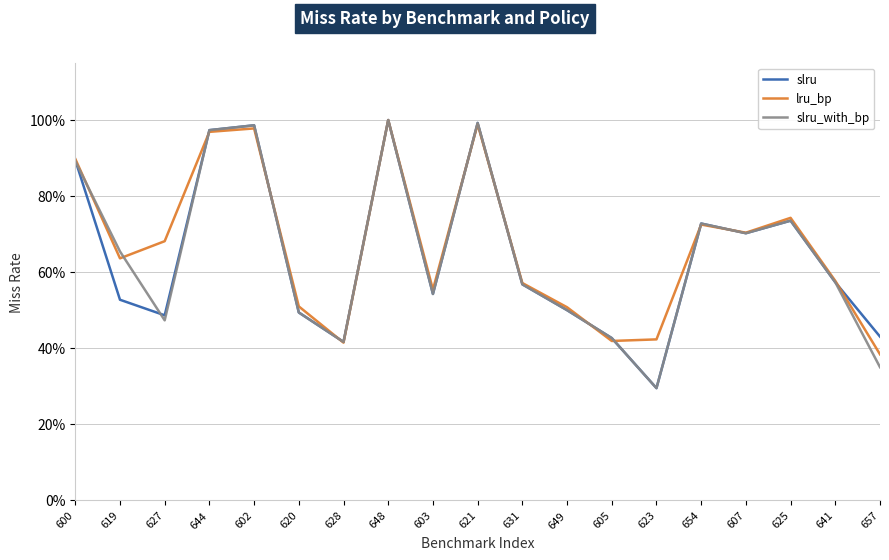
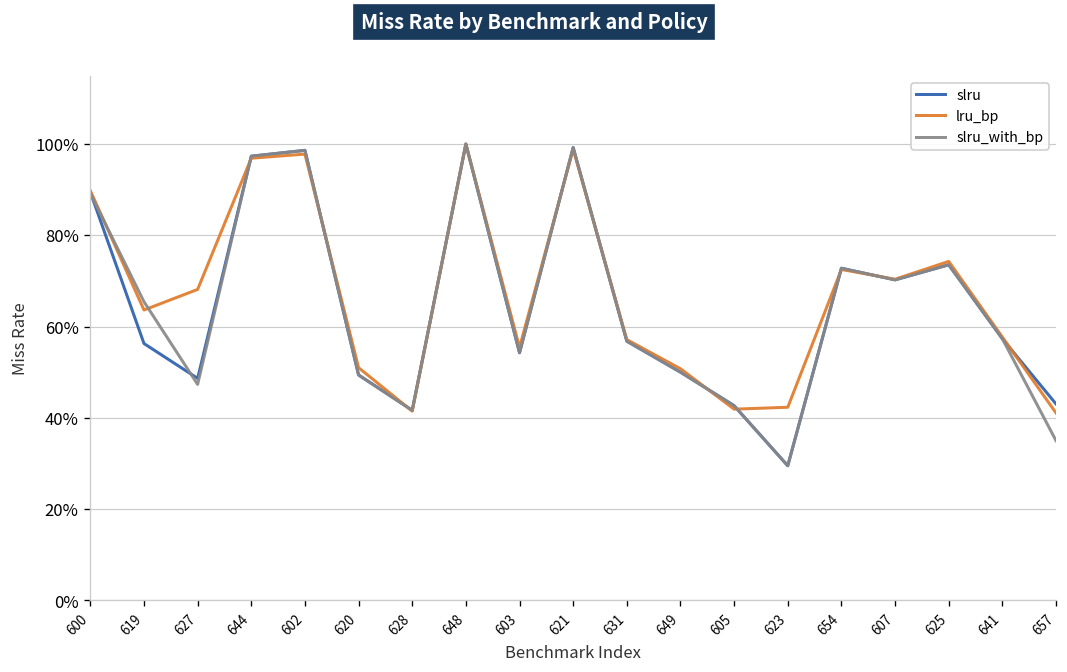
slru, 619: 53% -> 56%
lru_bp, 657: 38% -> 41%
